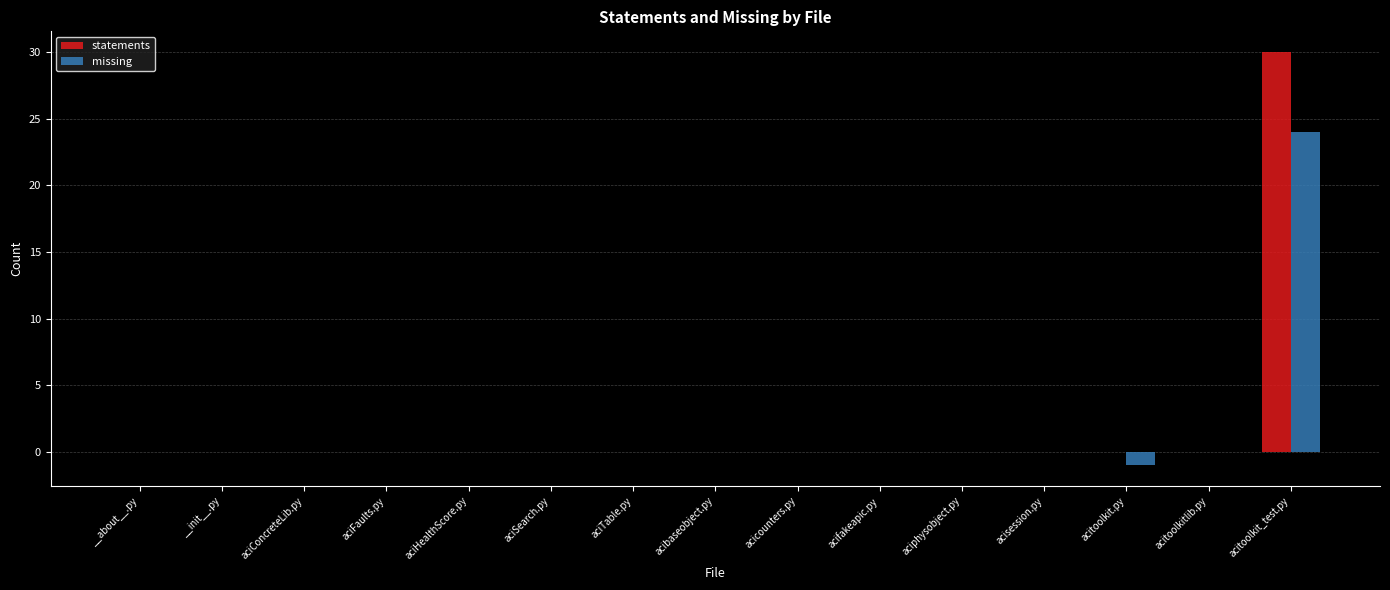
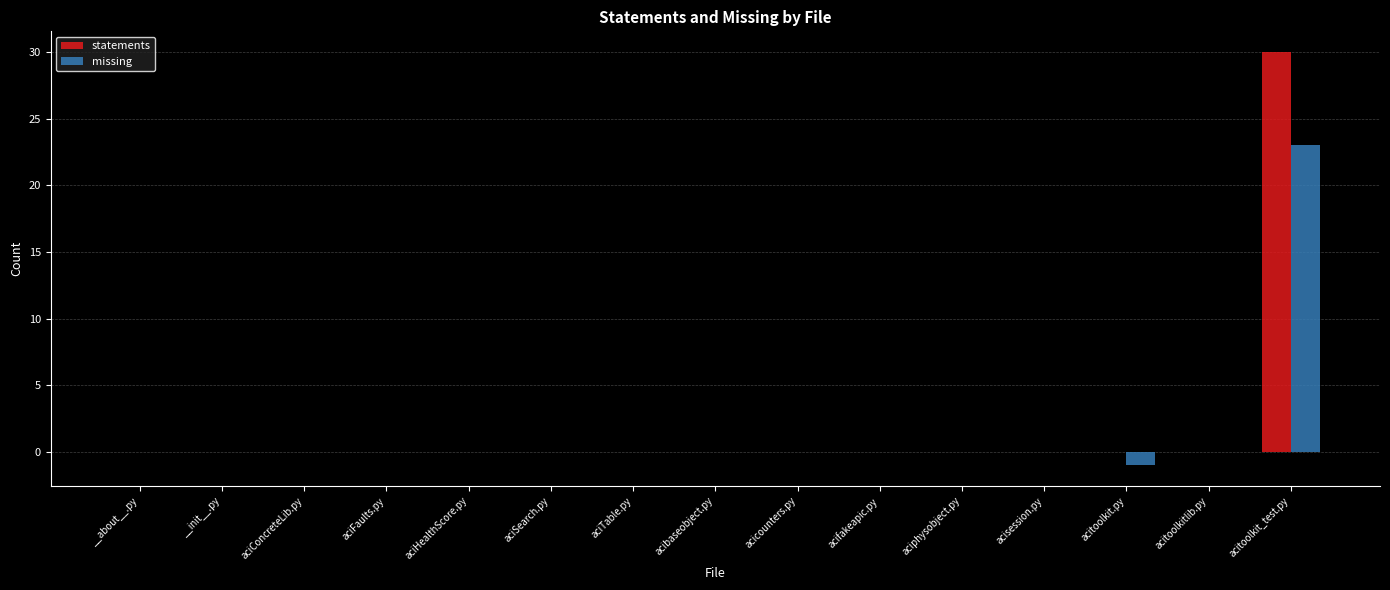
missing, acitoolkit_test.py: 24 -> 23
